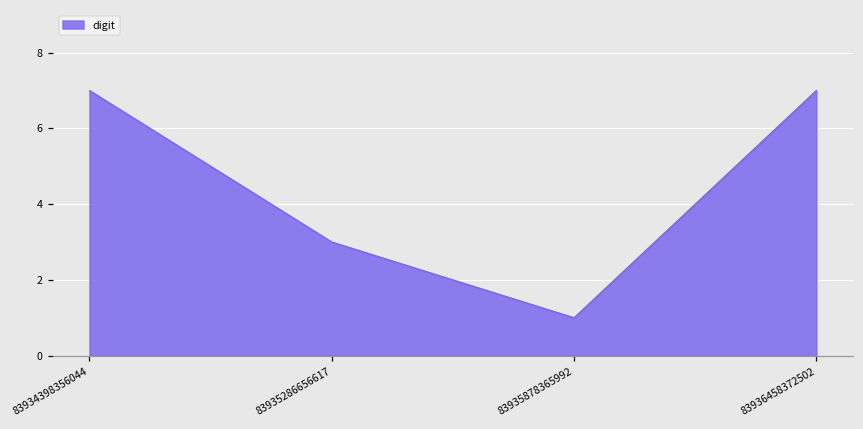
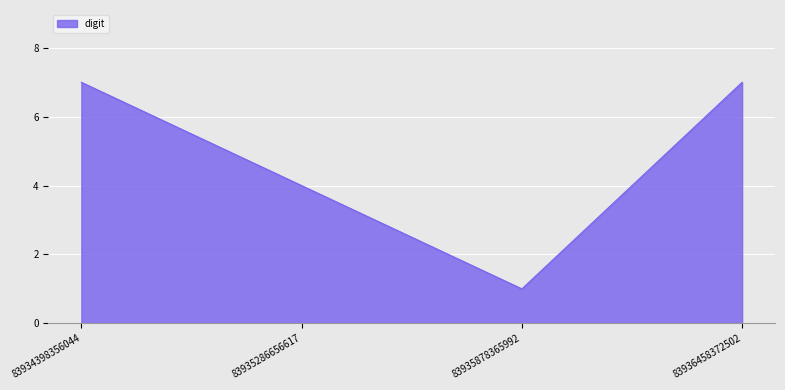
83935286656617: 3 -> 4
